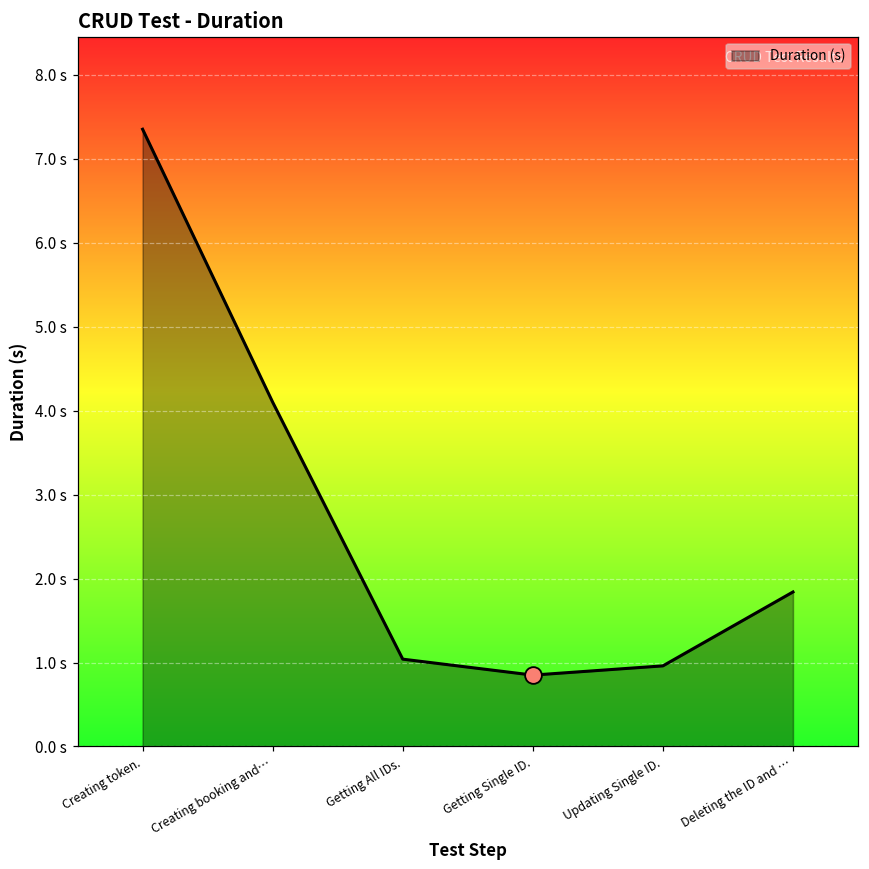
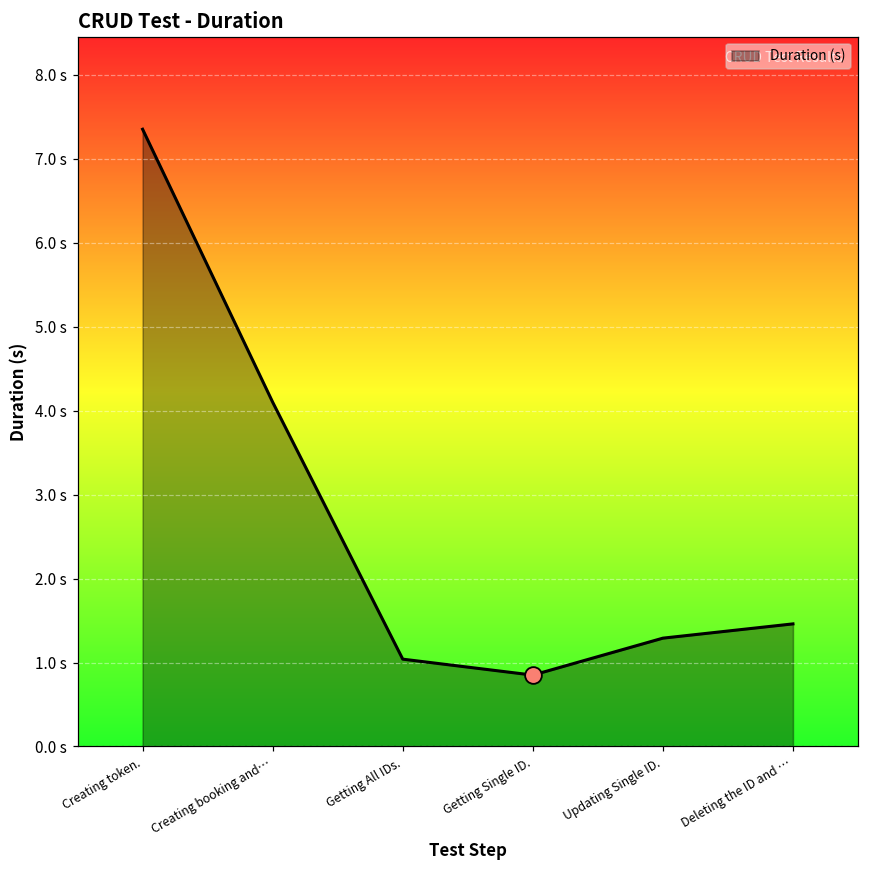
Duration (s), Updating Single ID.: 1.0 s -> 1.3 s
Duration (s), Deleting the ID and …: 1.8 s -> 1.5 s
